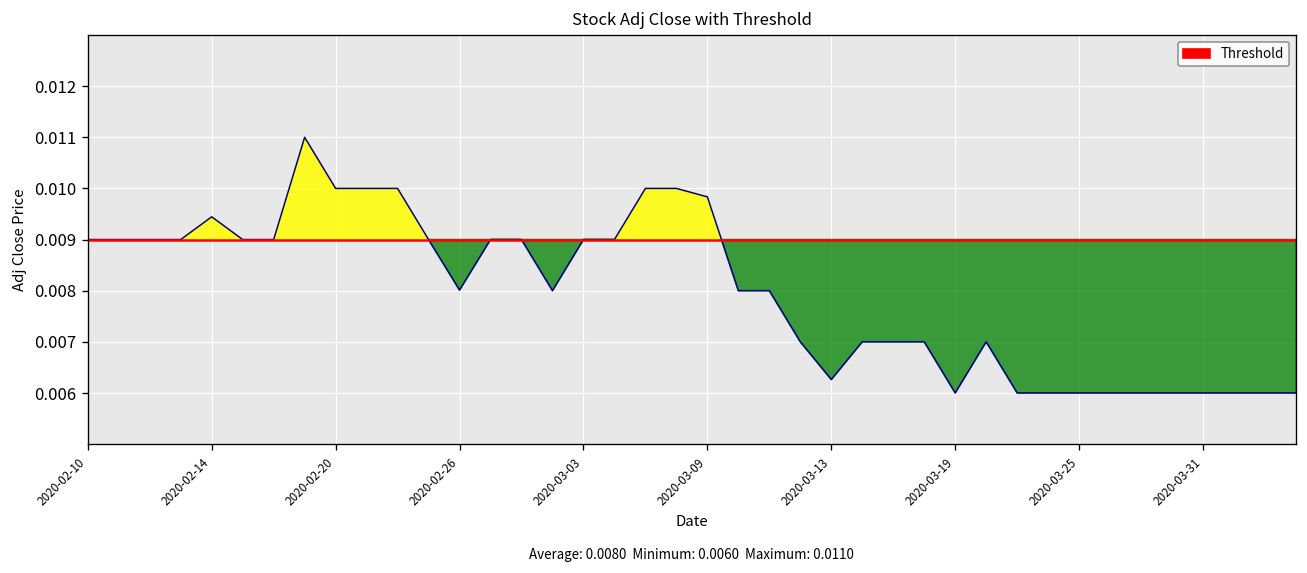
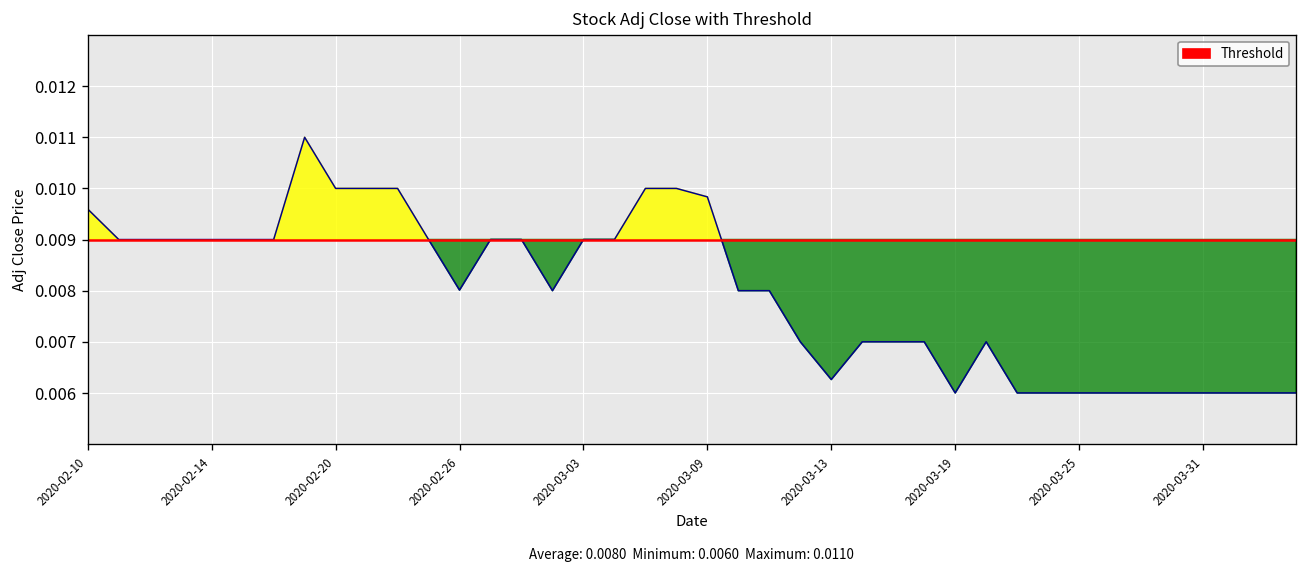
2020-02-10: 0.0090 -> 0.0096
2020-02-14: 0.0094 -> 0.0090
